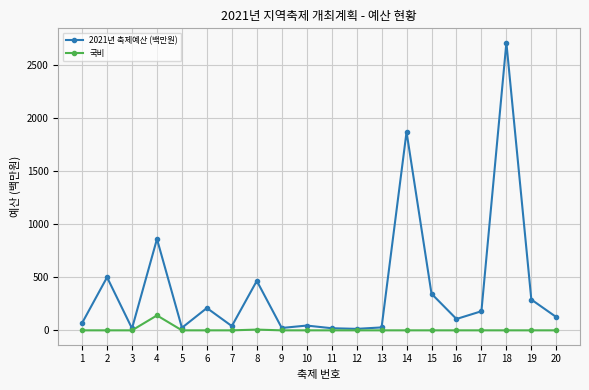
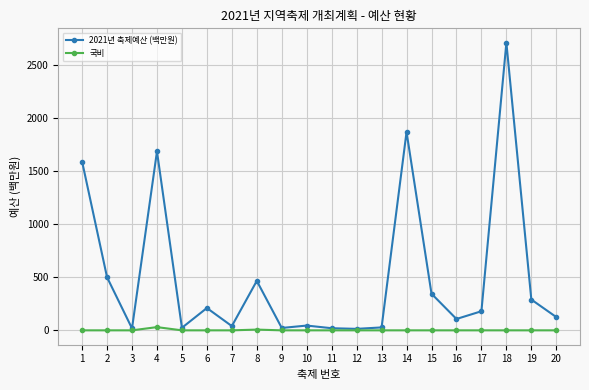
2021년 축제예산 (백만원), 1: 70 -> 1590
2021년 축제예산 (백만원), 4: 860 -> 1690
국비, 4: 140 -> 30
